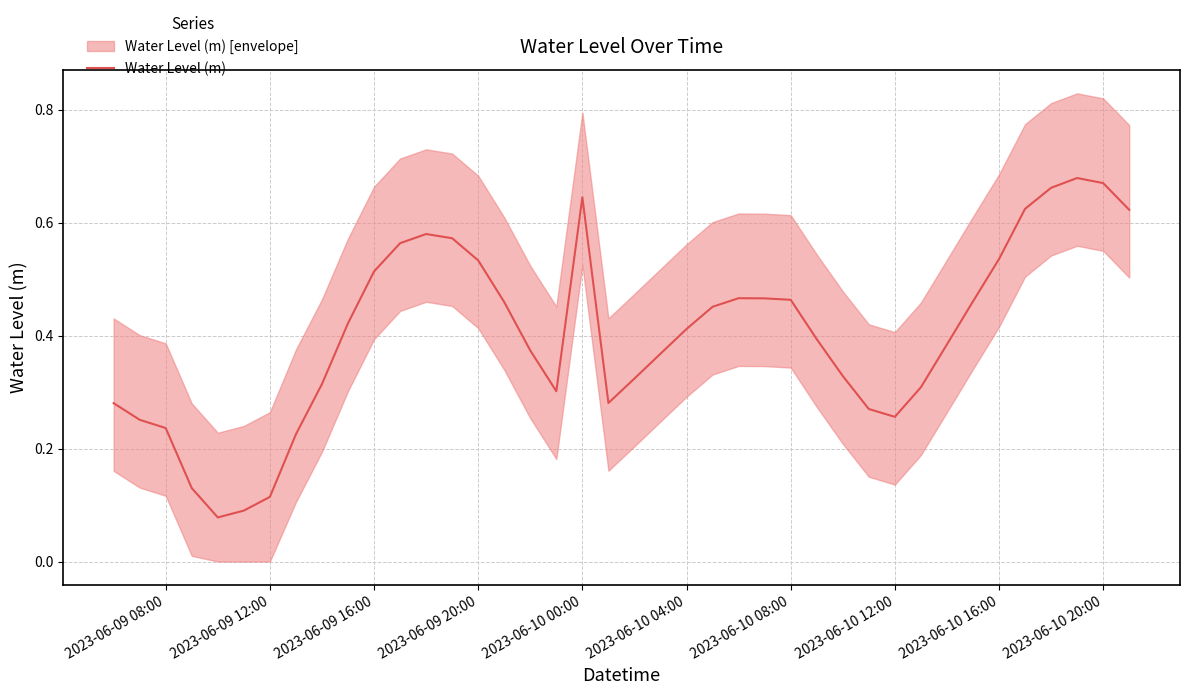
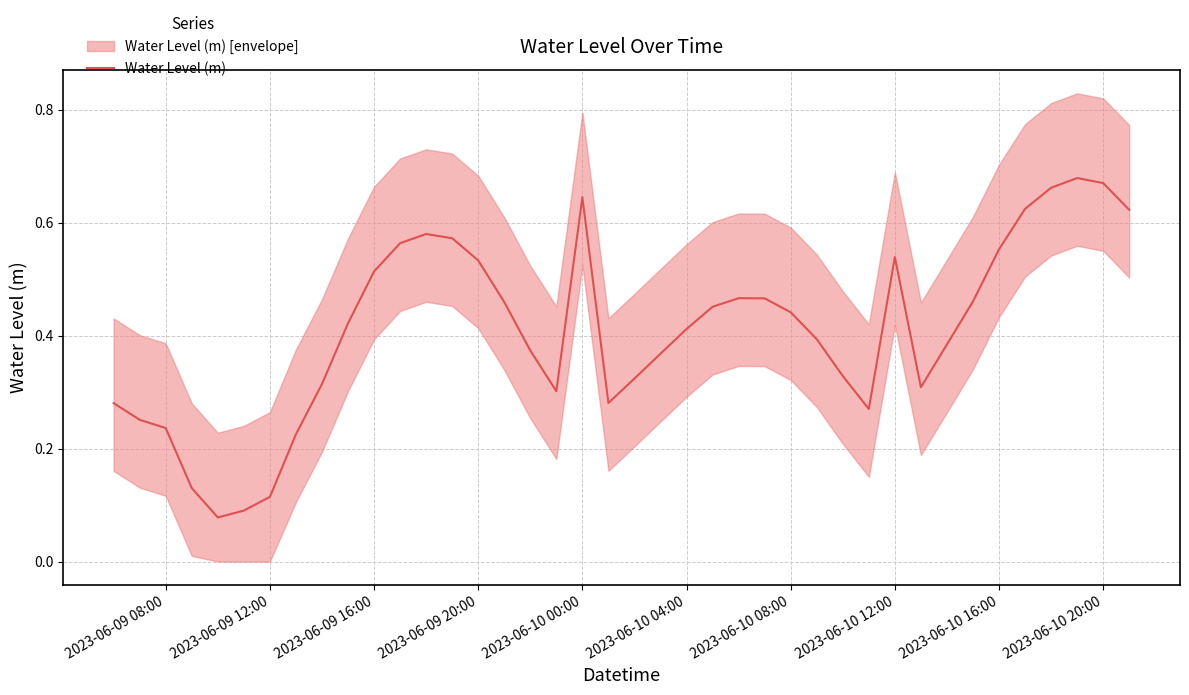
Water Level (m), 2023-06-10 08:00: 0.46 -> 0.44
Water Level (m), 2023-06-10 12:00: 0.26 -> 0.54
Water Level (m), 2023-06-10 16:00: 0.54 -> 0.55
